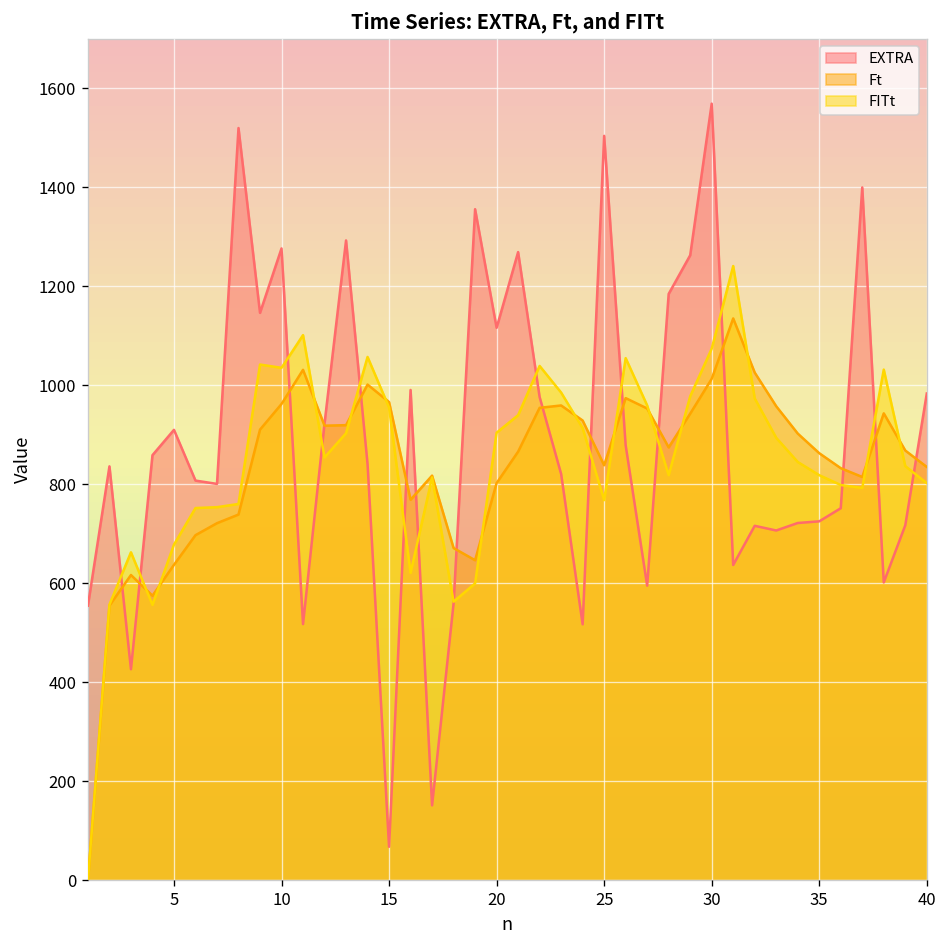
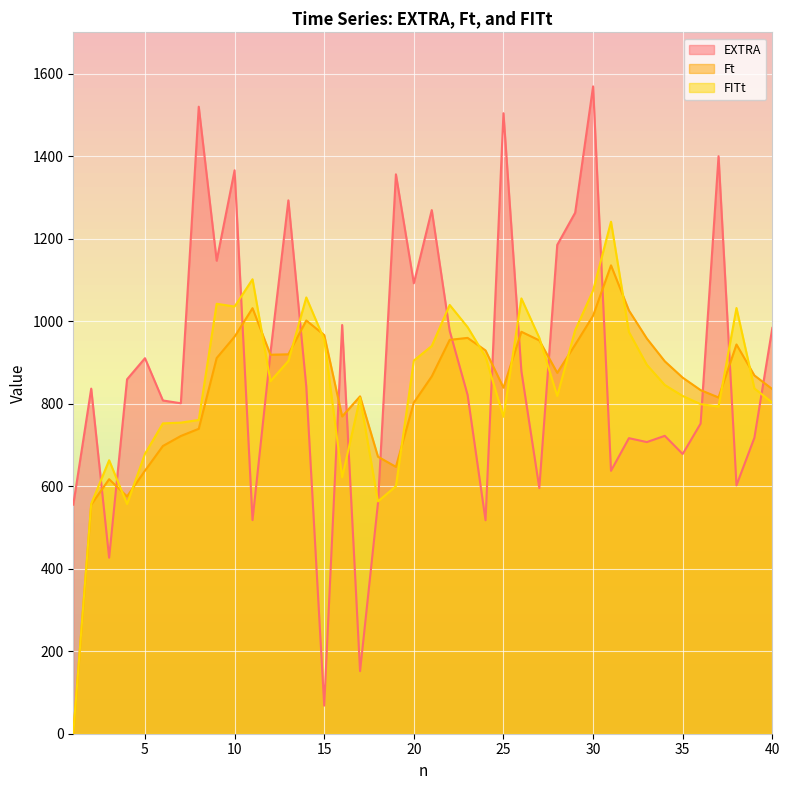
EXTRA, 10: 1280 -> 1370
EXTRA, 20: 1120 -> 1090
EXTRA, 35: 730 -> 680
